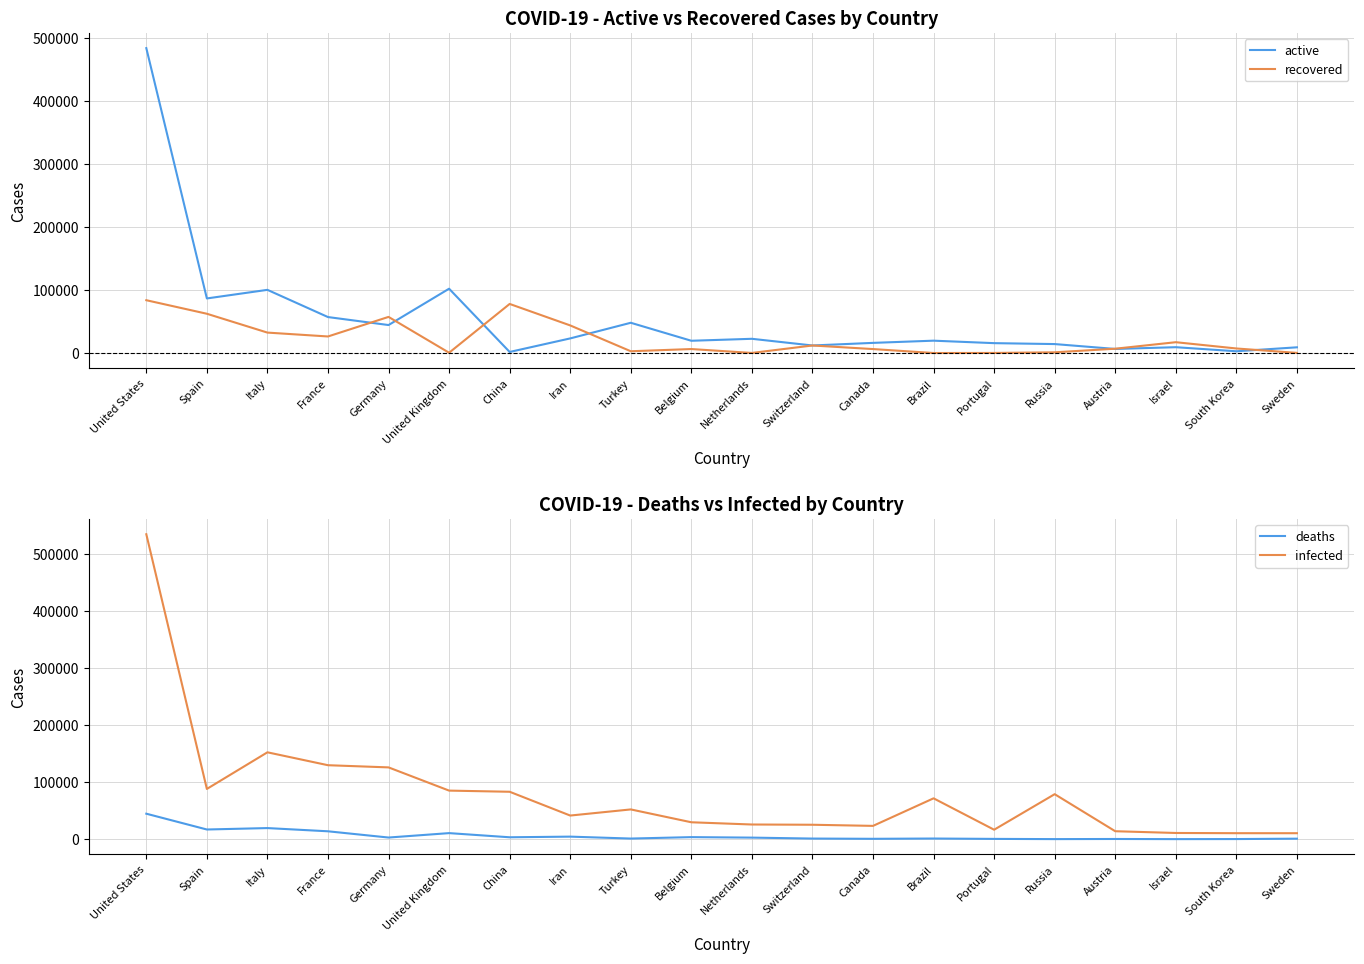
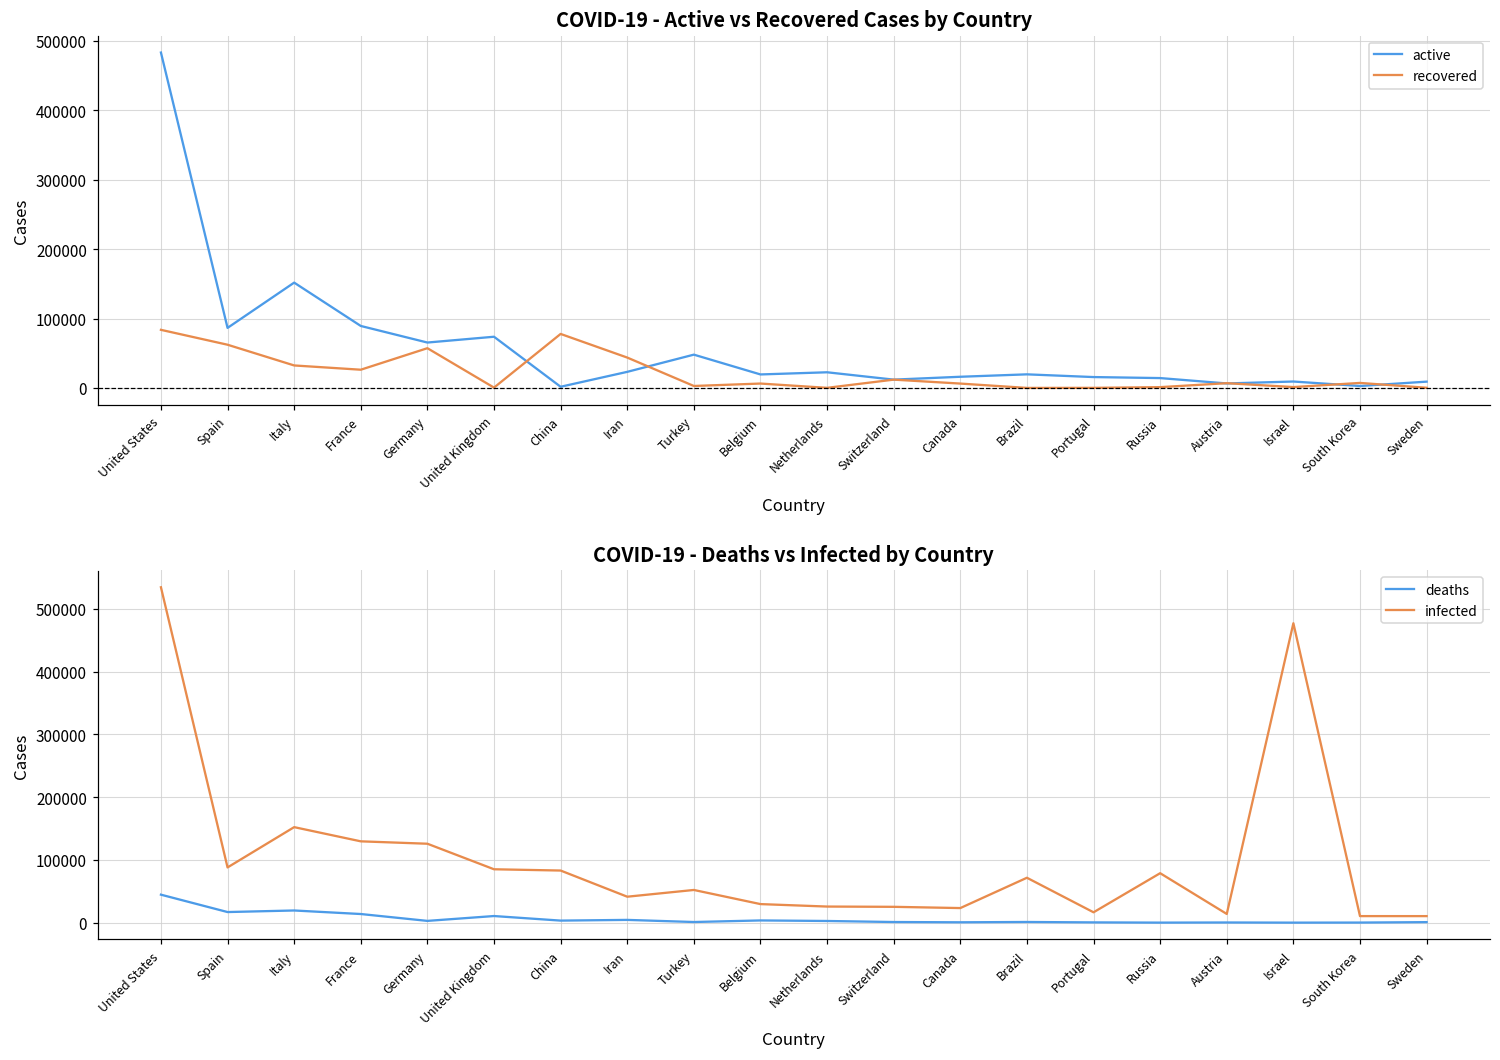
COVID-19 - Active vs Recovered Cases by Country, active, Italy: 100000 -> 150000
COVID-19 - Active vs Recovered Cases by Country, active, France: 60000 -> 90000
COVID-19 - Active vs Recovered Cases by Country, active, Germany: 40000 -> 70000
COVID-19 - Active vs Recovered Cases by Country, active, United Kingdom: 100000 -> 70000
COVID-19 - Active vs Recovered Cases by Country, recovered, Israel: 20000 -> 0
COVID-19 - Deaths vs Infected by Country, infected, Israel: 10000 -> 480000
